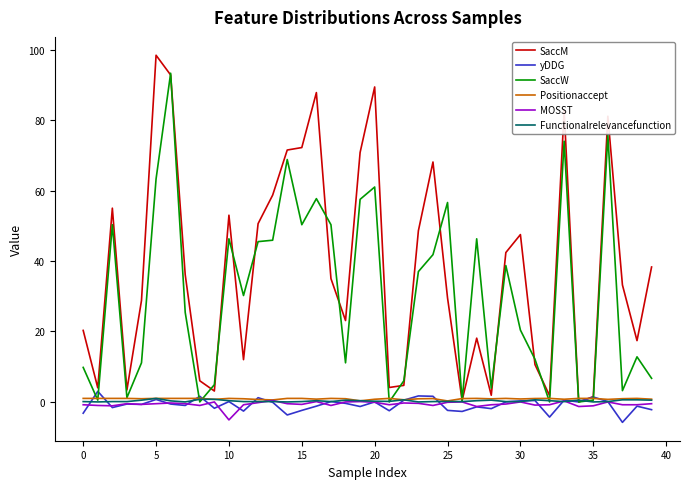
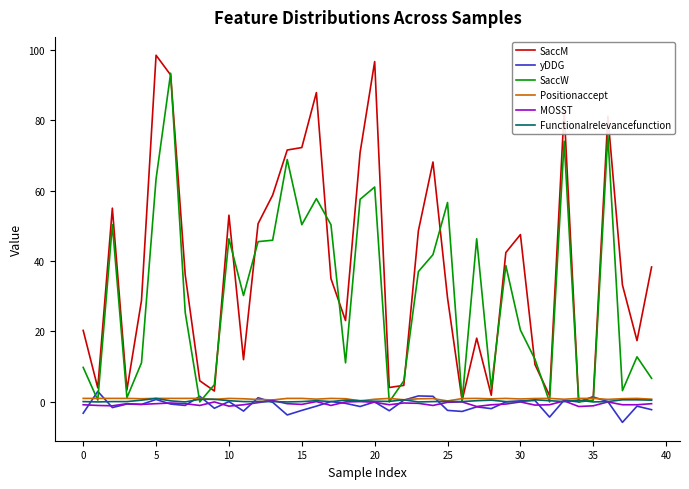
MOSST, 10: -5 -> -1
SaccM, 20: 89 -> 97
